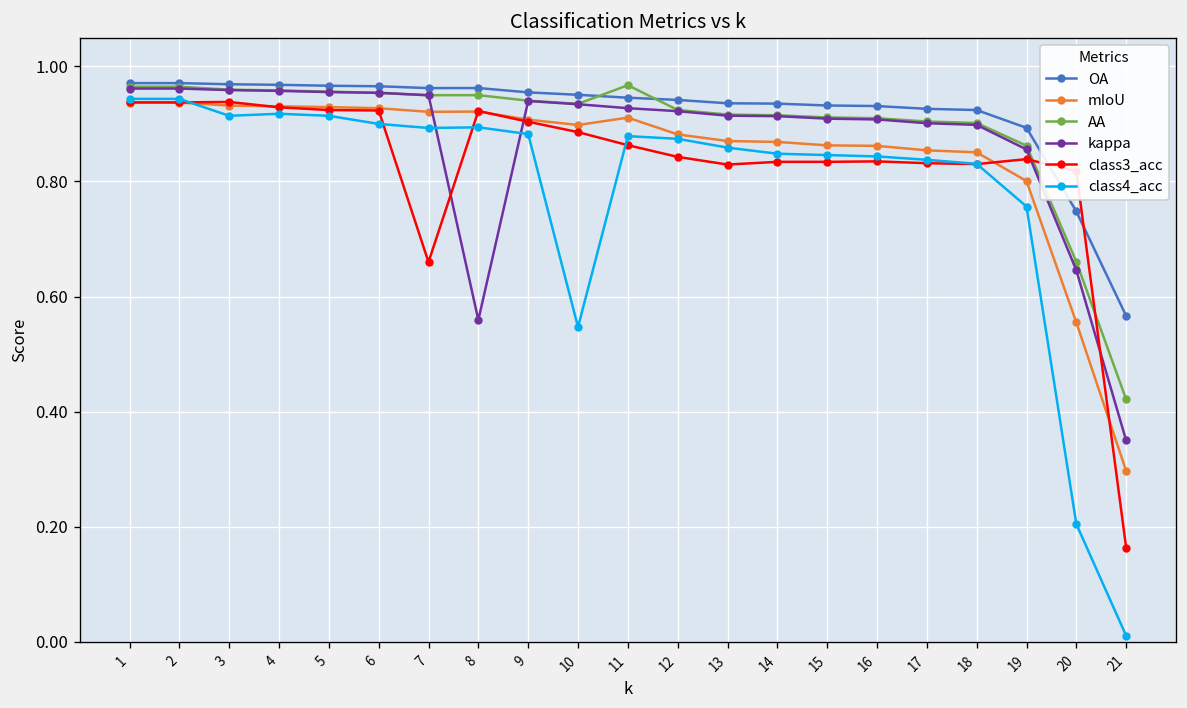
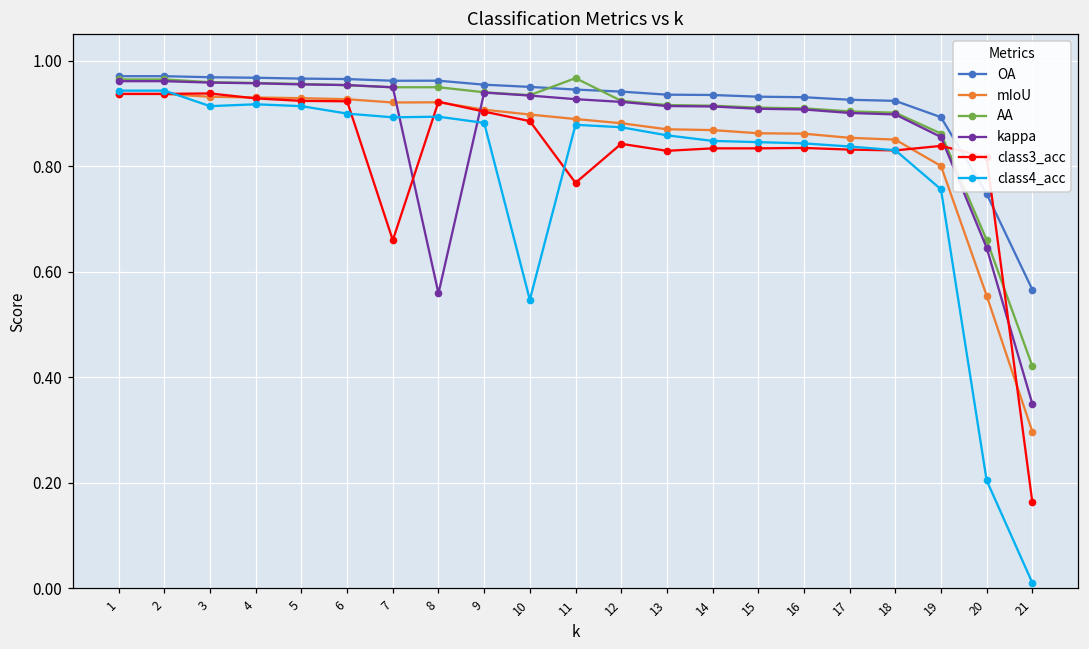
mIoU, 11: 0.91 -> 0.89
class3_acc, 11: 0.86 -> 0.77
